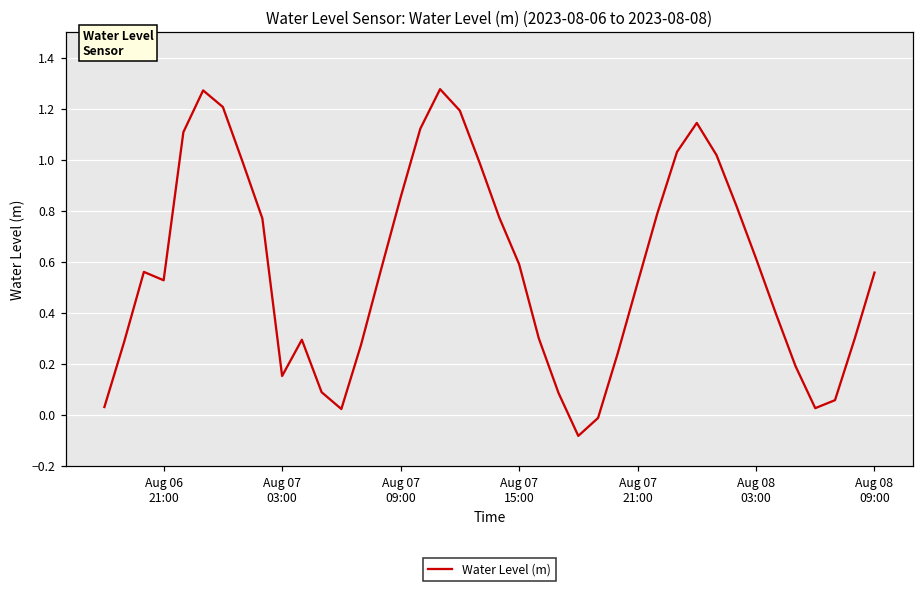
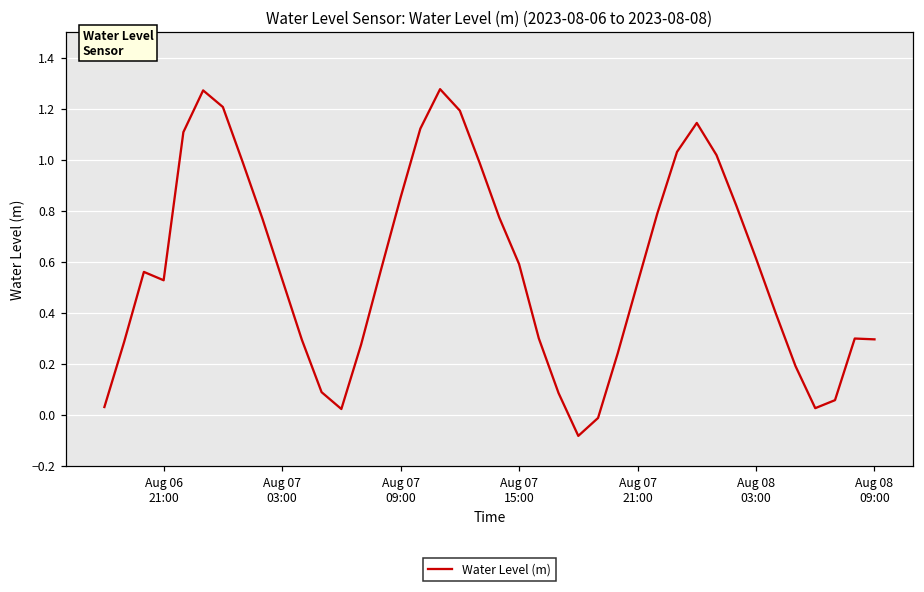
Aug 07 03:00: 0.15 -> 0.53
Aug 08 09:00: 0.56 -> 0.30
